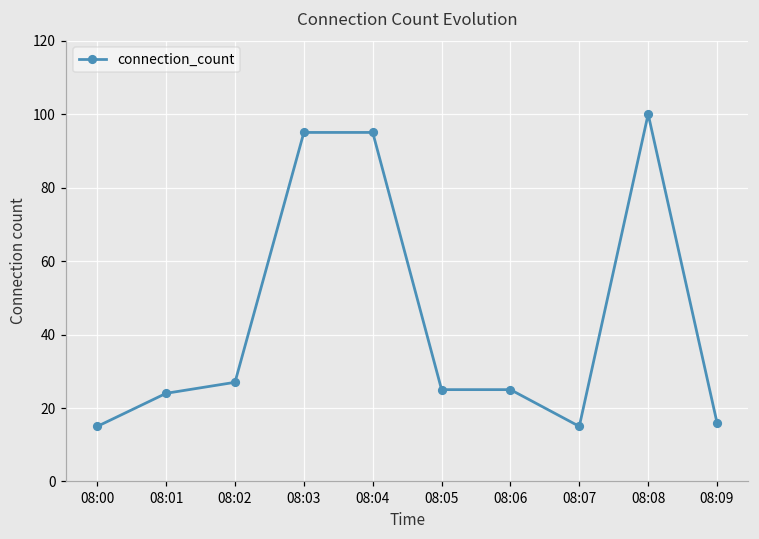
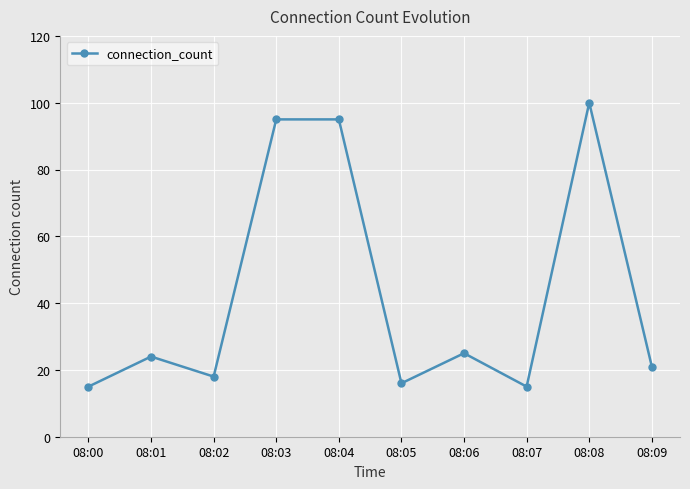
08:02: 27 -> 18
08:05: 25 -> 16
08:09: 16 -> 21
